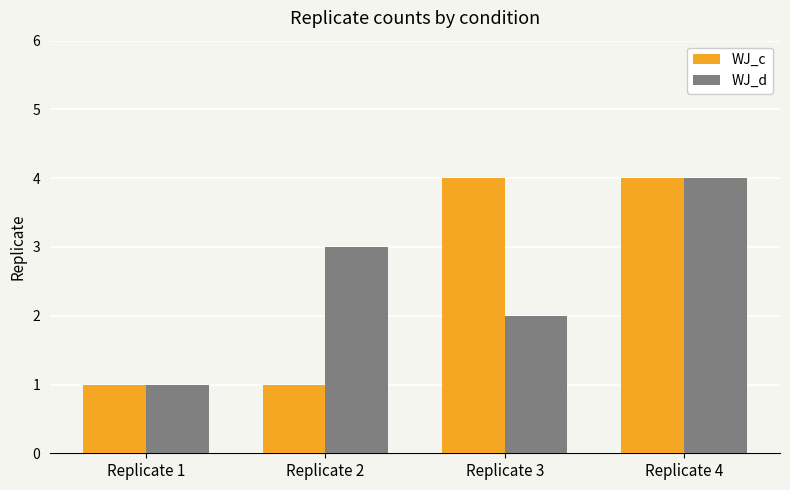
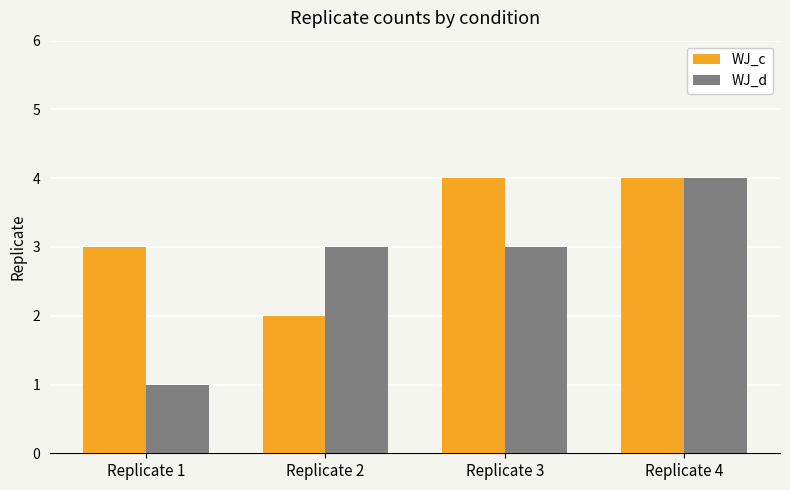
WJ_c, Replicate 1: 1 -> 3
WJ_c, Replicate 2: 1 -> 2
WJ_d, Replicate 3: 2 -> 3
